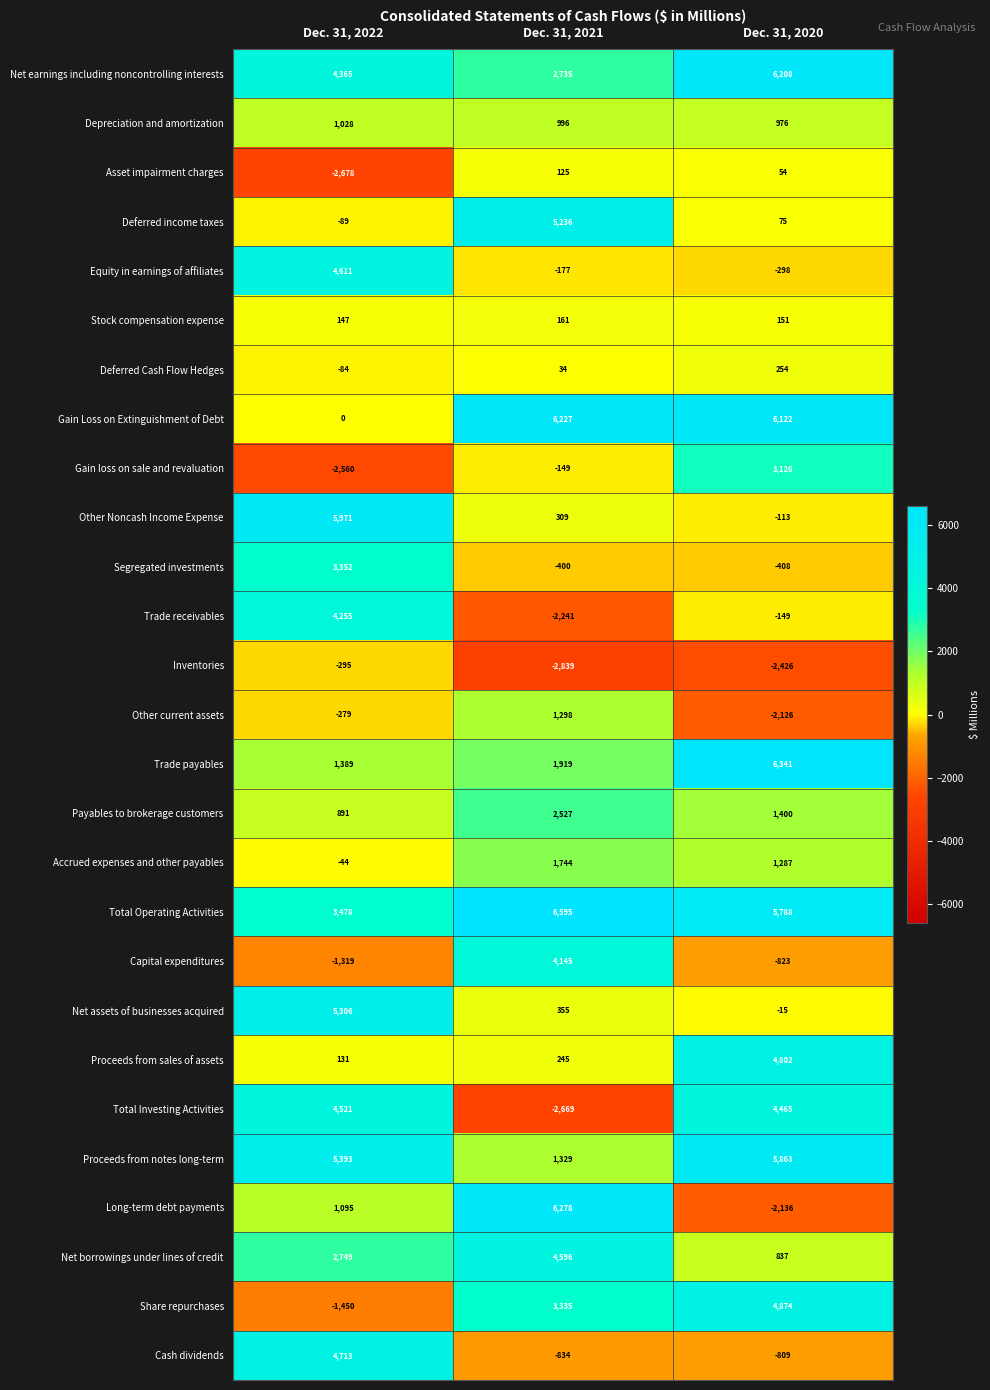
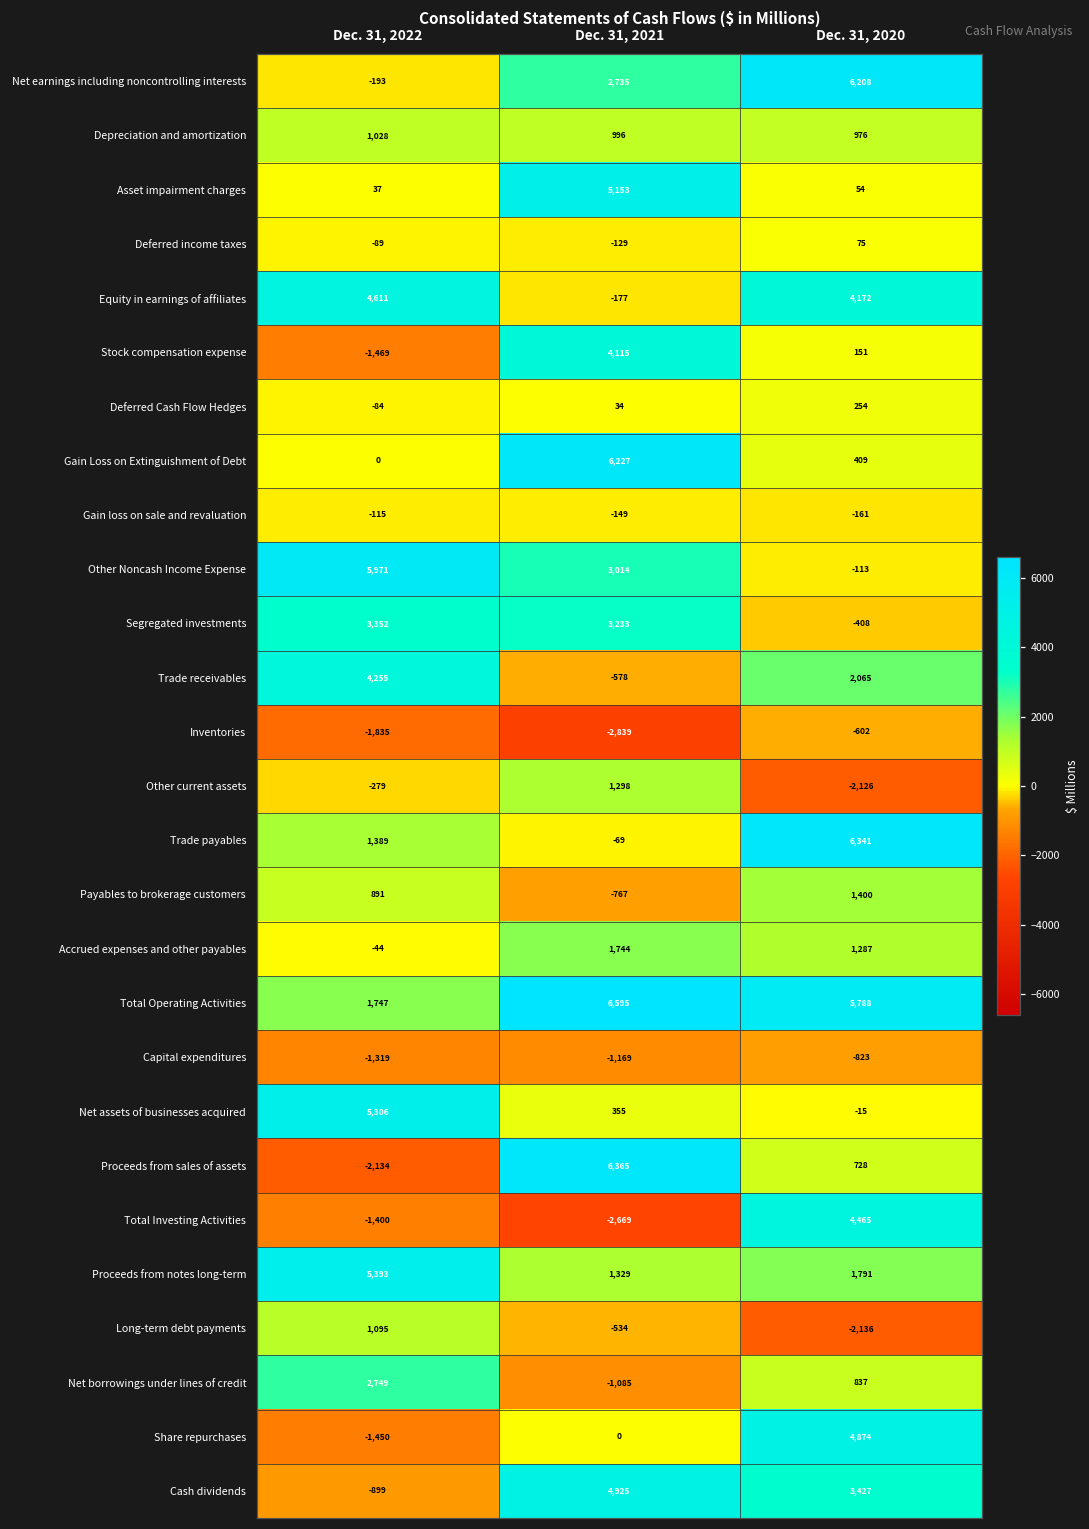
Net earnings including noncontrolling interests, Dec. 31, 2022: 4,365 -> -193
Asset impairment charges, Dec. 31, 2022: -2,678 -> 37
Asset impairment charges, Dec. 31, 2021: 125 -> 5,153
Deferred income taxes, Dec. 31, 2021: 5,236 -> -129
Equity in earnings of affiliates, Dec. 31, 2020: -298 -> 4,172
Stock compensation expense, Dec. 31, 2022: 147 -> -1,469
Stock compensation expense, Dec. 31, 2021: 161 -> 4,115
Gain Loss on Extinguishment of Debt, Dec. 31, 2020: 6,122 -> 409
Gain loss on sale and revaluation, Dec. 31, 2022: -2,560 -> -115
Gain loss on sale and revaluation, Dec. 31, 2020: 3,126 -> -161
Other Noncash Income Expense, Dec. 31, 2021: 309 -> 3,014
Segregated investments, Dec. 31, 2021: -400 -> 3,233
Trade receivables, Dec. 31, 2021: -2,241 -> -578
Trade receivables, Dec. 31, 2020: -149 -> 2,065
Inventories, Dec. 31, 2022: -295 -> -1,835
Inventories, Dec. 31, 2020: -2,426 -> -602
Trade payables, Dec. 31, 2021: 1,919 -> -69
Payables to brokerage customers, Dec. 31, 2021: 2,527 -> -767
Total Operating Activities, Dec. 31, 2022: 3,478 -> 1,747
Capital expenditures, Dec. 31, 2021: 4,145 -> -1,169
Proceeds from sales of assets, Dec. 31, 2022: 131 -> -2,134
Proceeds from sales of assets, Dec. 31, 2021: 245 -> 6,365
Proceeds from sales of assets, Dec. 31, 2020: 4,802 -> 728
Total Investing Activities, Dec. 31, 2022: 4,521 -> -1,400
Proceeds from notes long-term, Dec. 31, 2020: 5,863 -> 1,791
Long-term debt payments, Dec. 31, 2021: 6,278 -> -534
Net borrowings under lines of credit, Dec. 31, 2021: 4,596 -> -1,085
Share repurchases, Dec. 31, 2021: 3,335 -> 0
Cash dividends, Dec. 31, 2022: 4,713 -> -899
Cash dividends, Dec. 31, 2021: -834 -> 4,925
Cash dividends, Dec. 31, 2020: -809 -> 3,427
